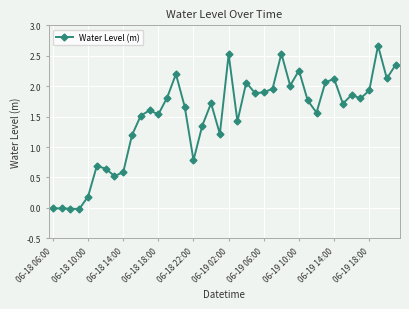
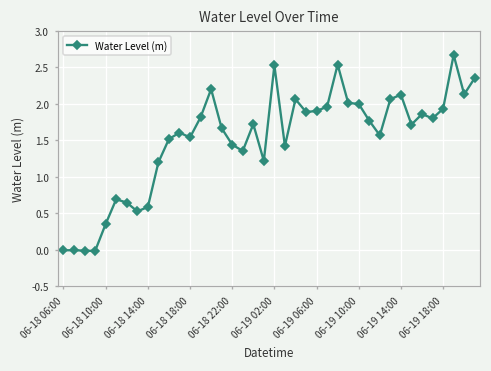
06-18 10:00: 0.2 -> 0.4
06-18 22:00: 0.8 -> 1.4
06-19 10:00: 2.3 -> 2.0
